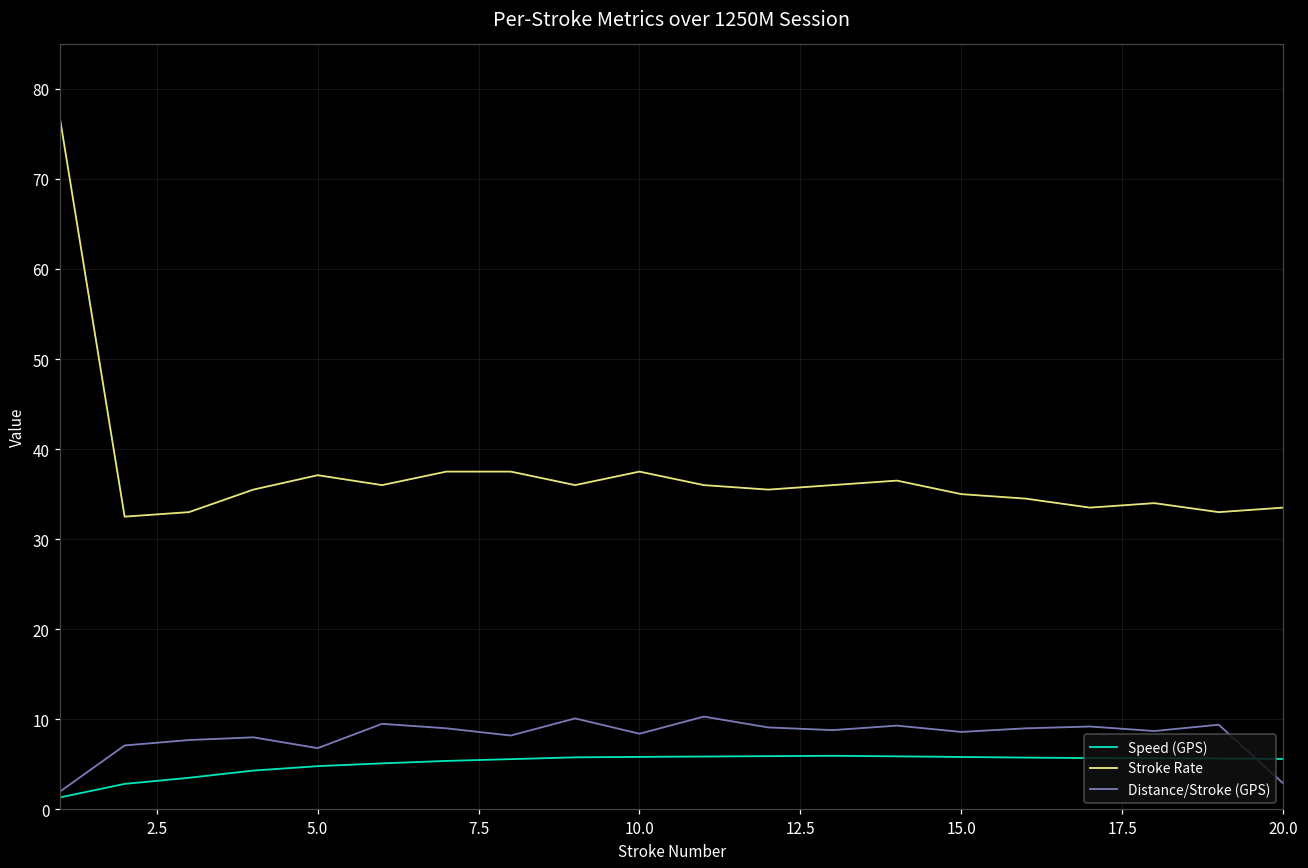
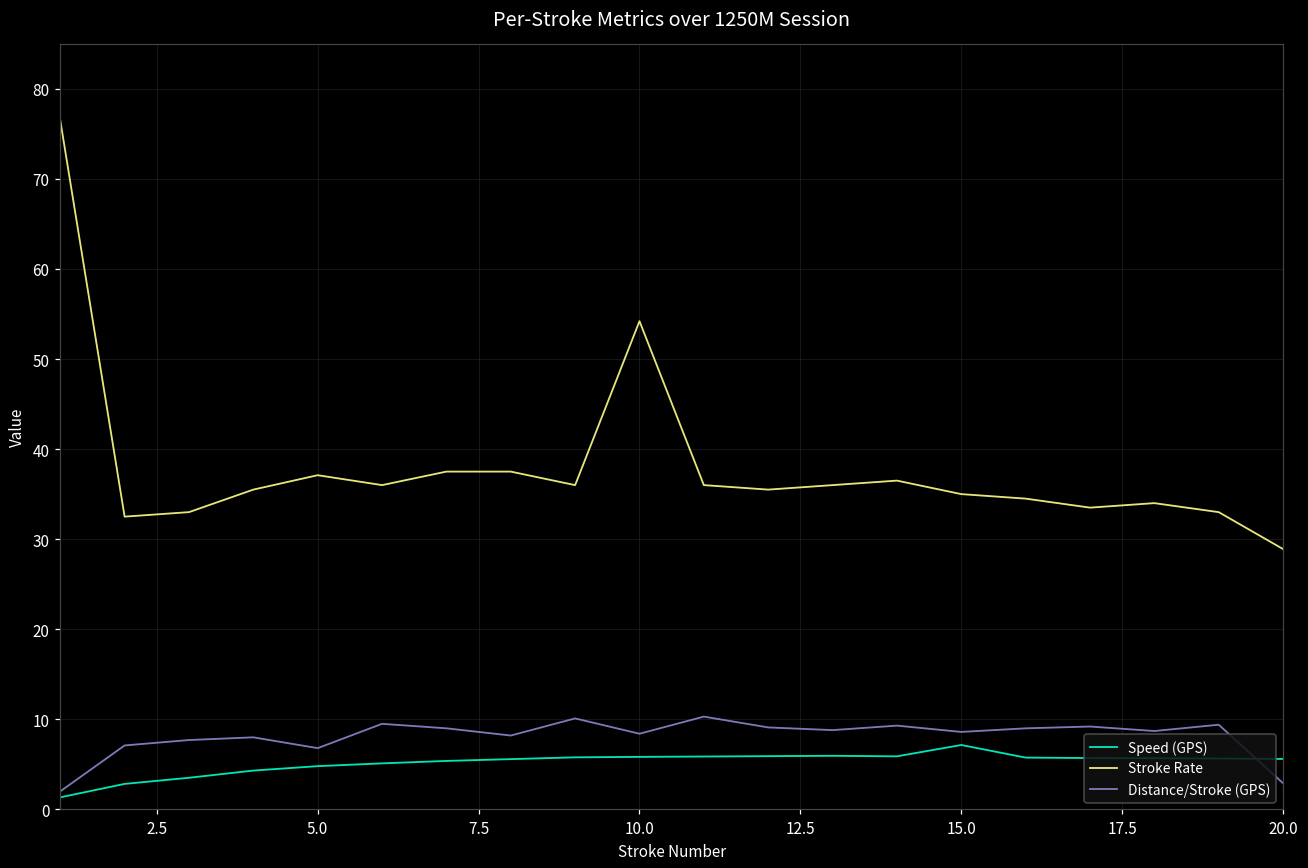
Stroke Rate, 10.0: 38 -> 54
Speed (GPS), 15.0: 6 -> 7
Stroke Rate, 20.0: 34 -> 29
